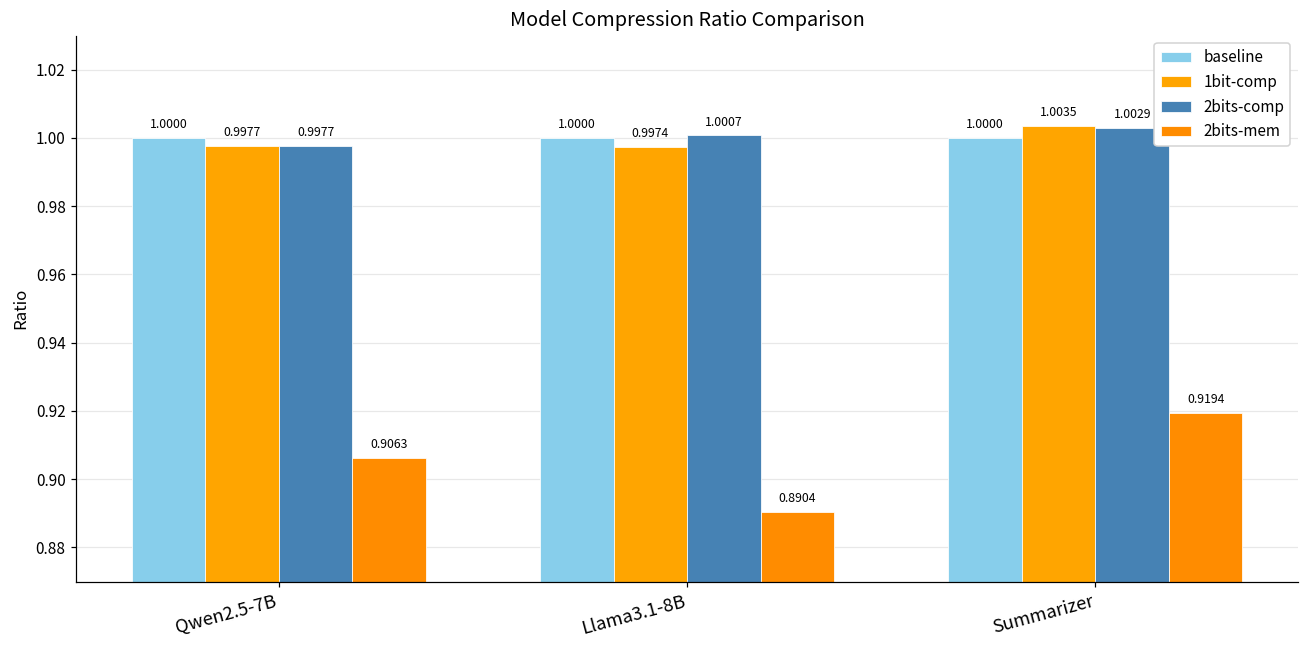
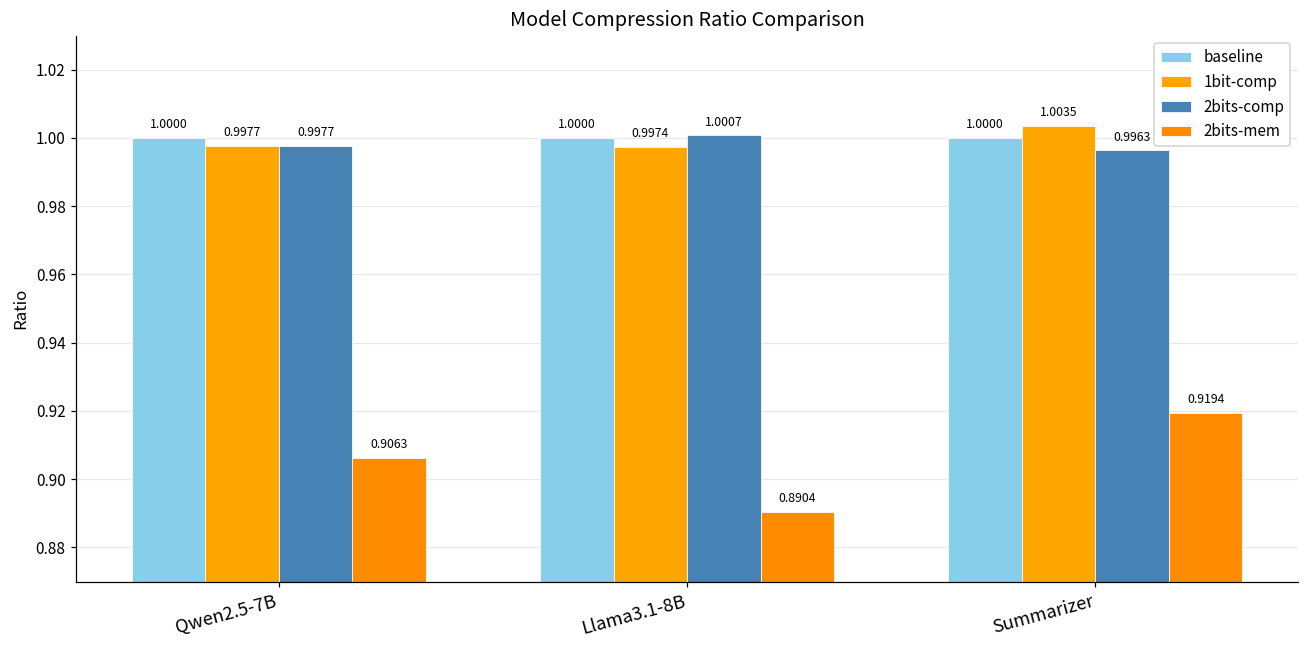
2bits-comp, Summarizer: 1.0029 -> 0.9963
